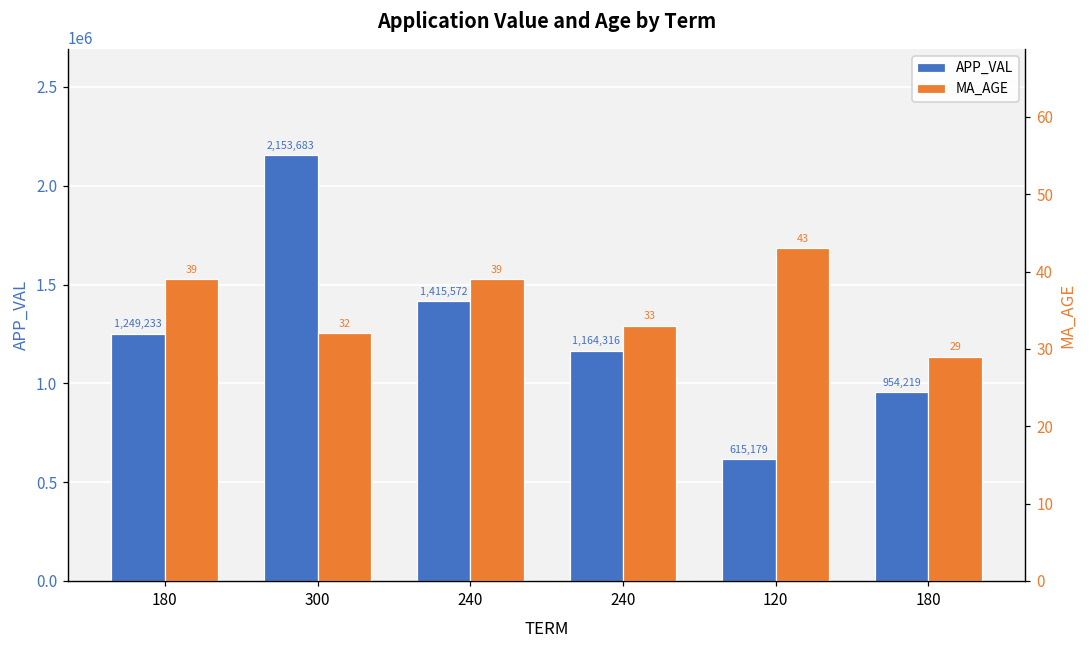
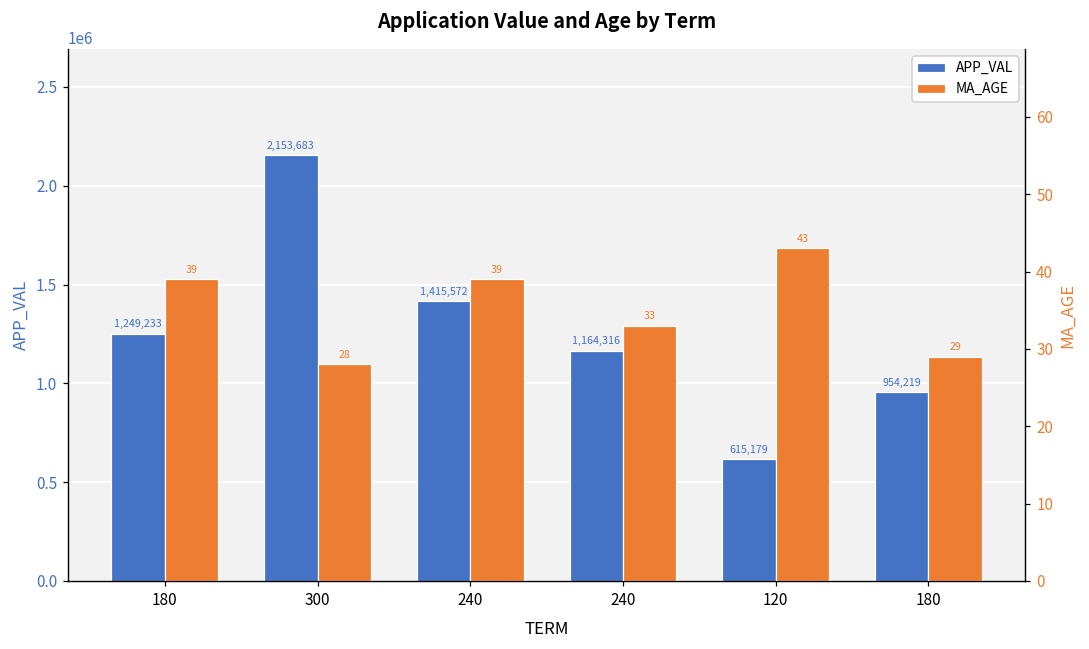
MA_AGE, 300: 32 -> 28
